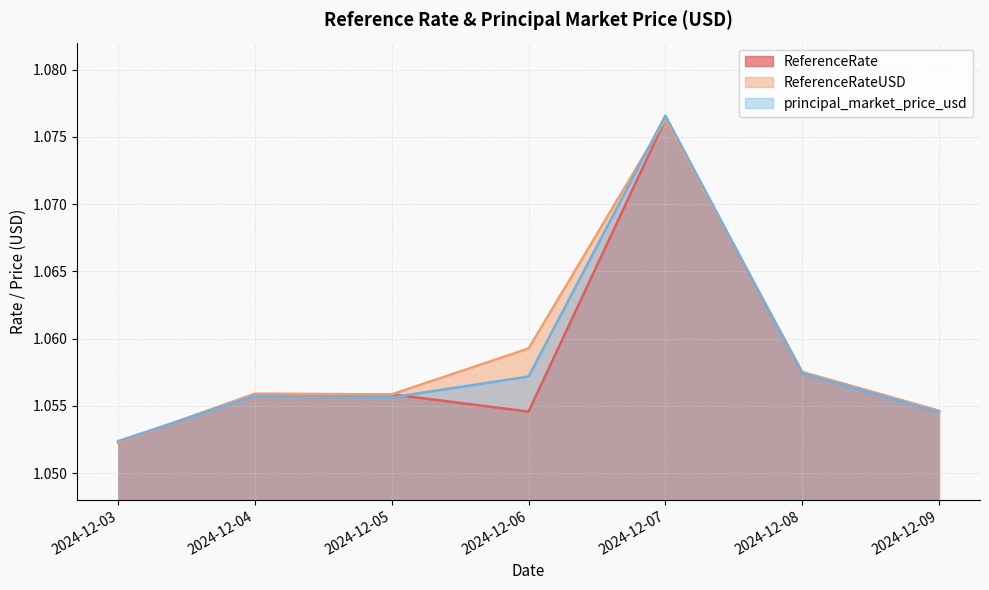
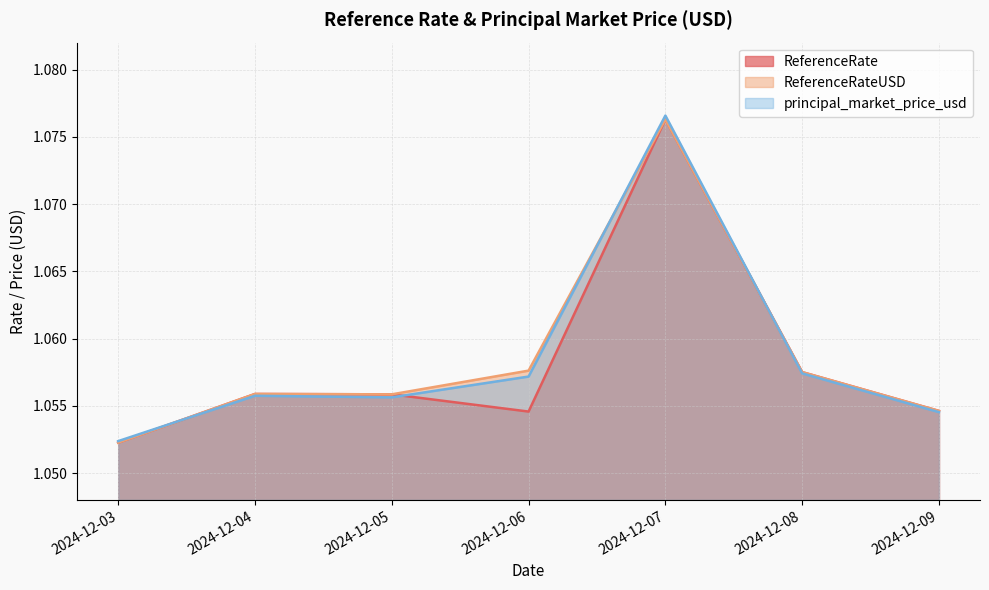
ReferenceRateUSD, 2024-12-06: 1.0593 -> 1.0576
